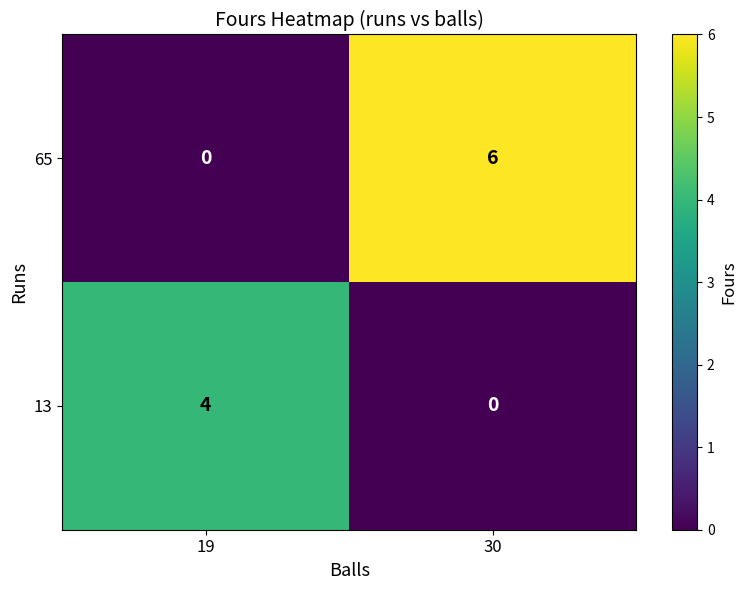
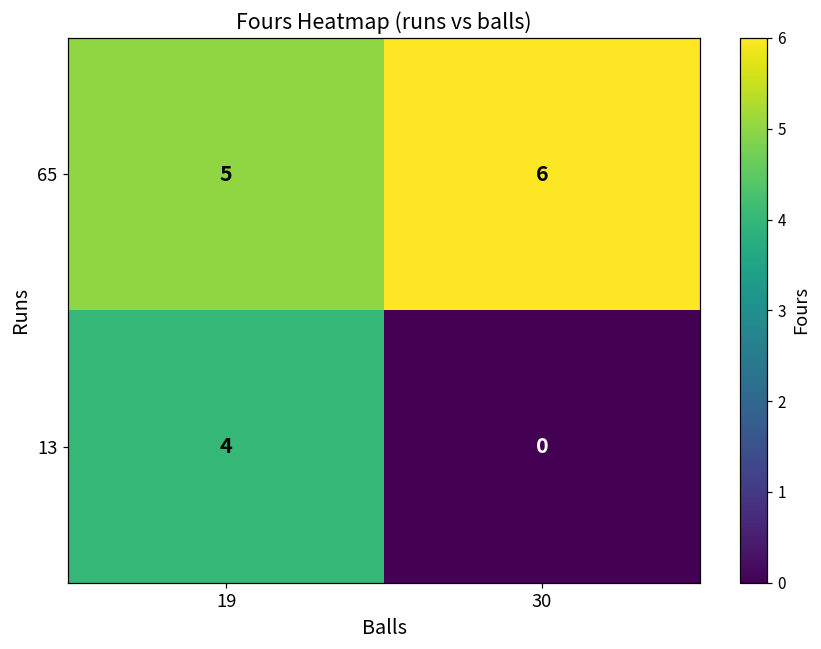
65, 19: 0 -> 5
